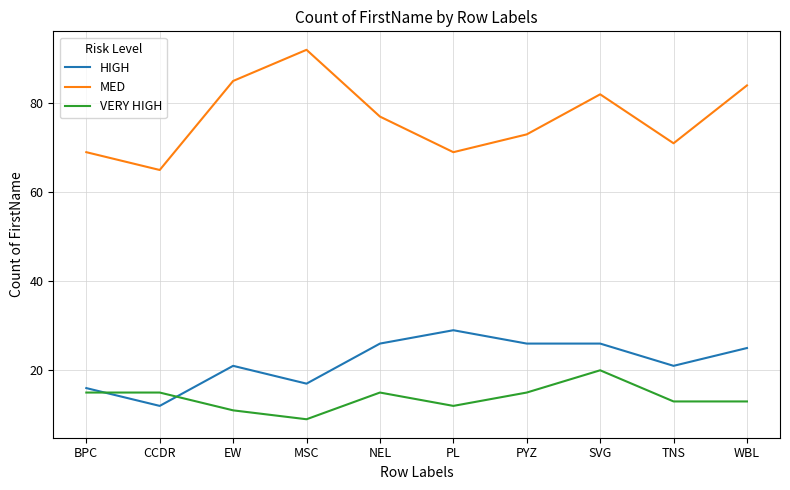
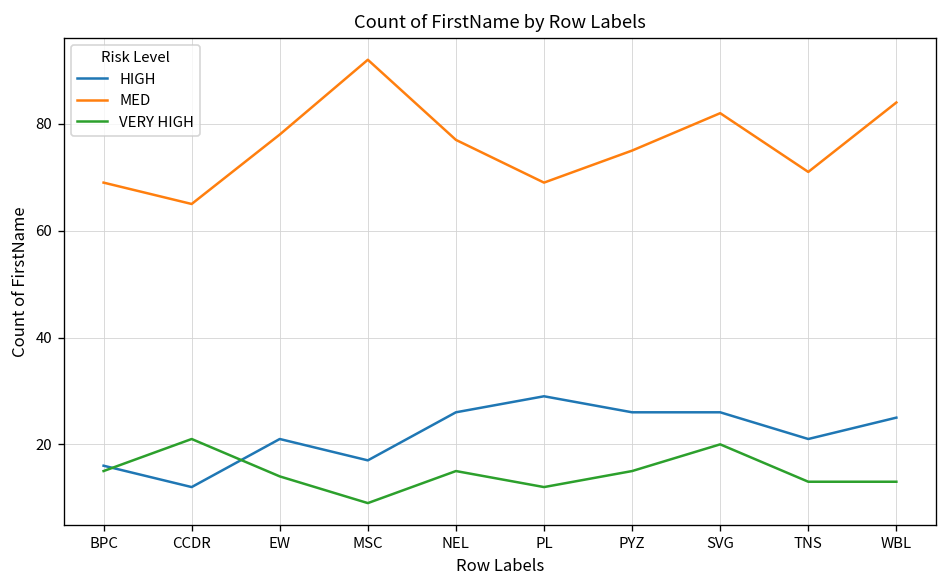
VERY HIGH, CCDR: 15 -> 21
MED, EW: 85 -> 78
VERY HIGH, EW: 11 -> 14
MED, PYZ: 73 -> 75
